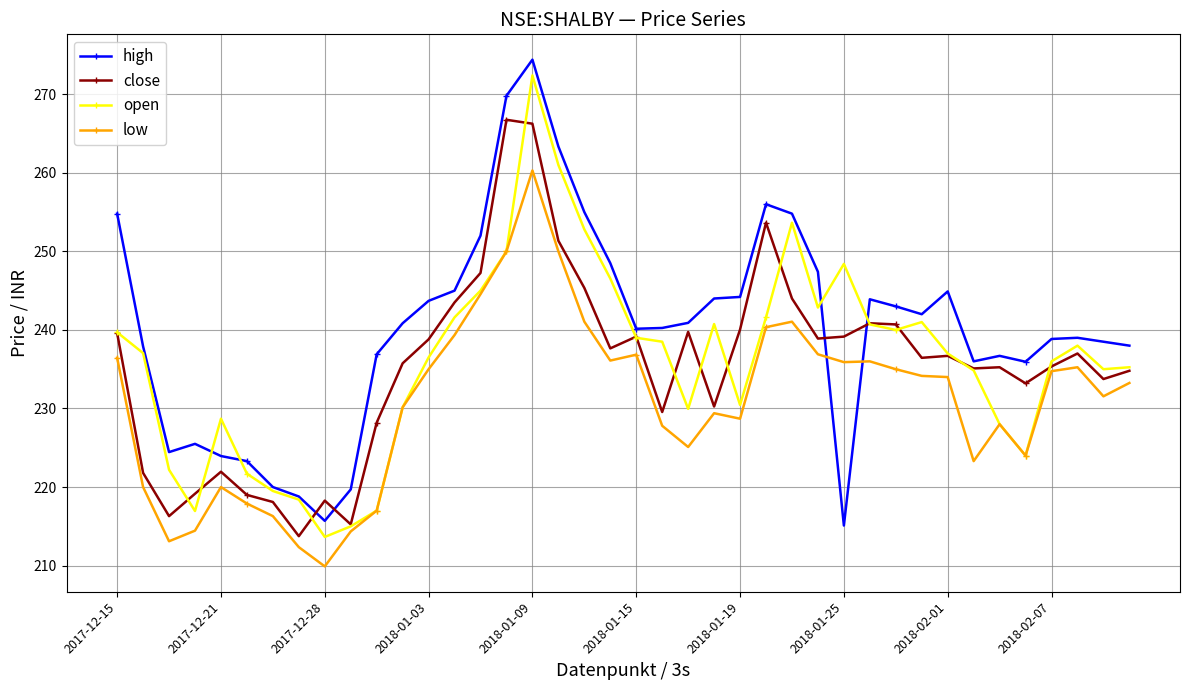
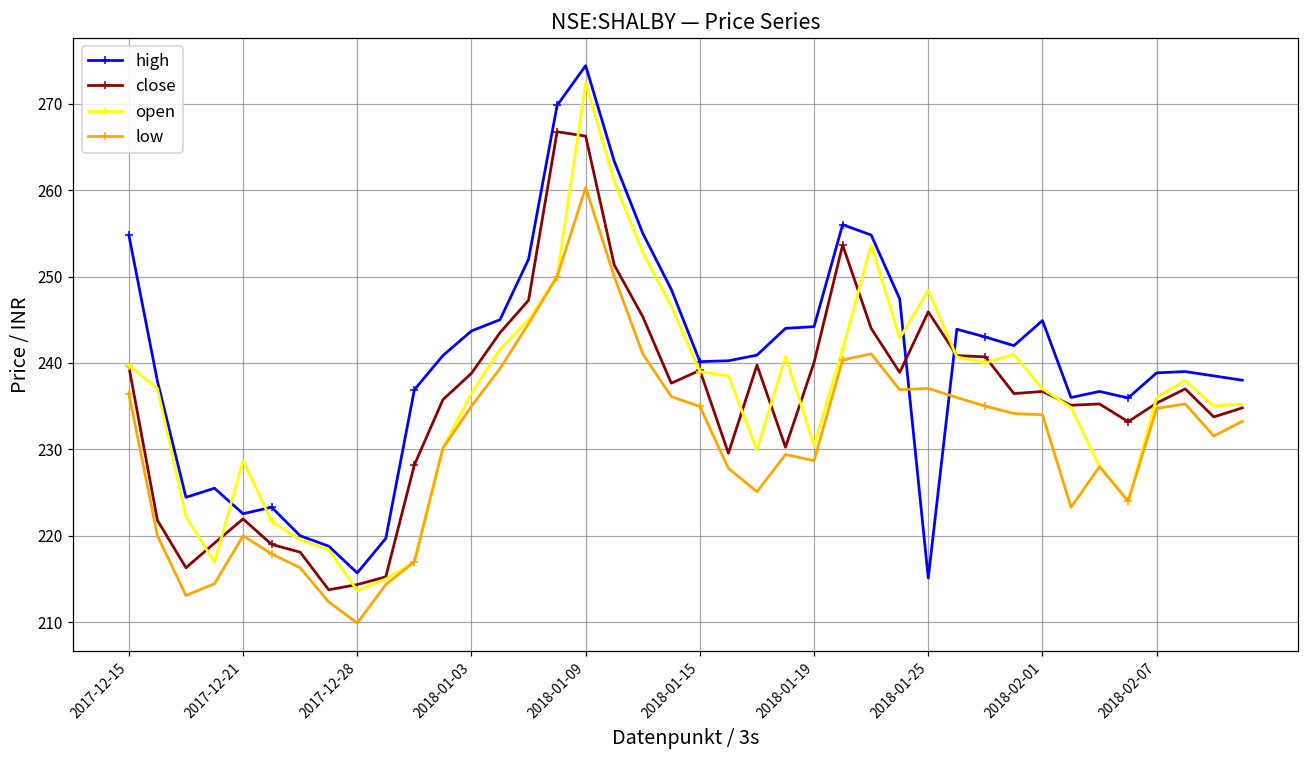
high, 2017-12-21: 224 -> 223
close, 2017-12-28: 218 -> 214
low, 2018-01-15: 237 -> 235
close, 2018-01-25: 239 -> 246
low, 2018-01-25: 236 -> 237
